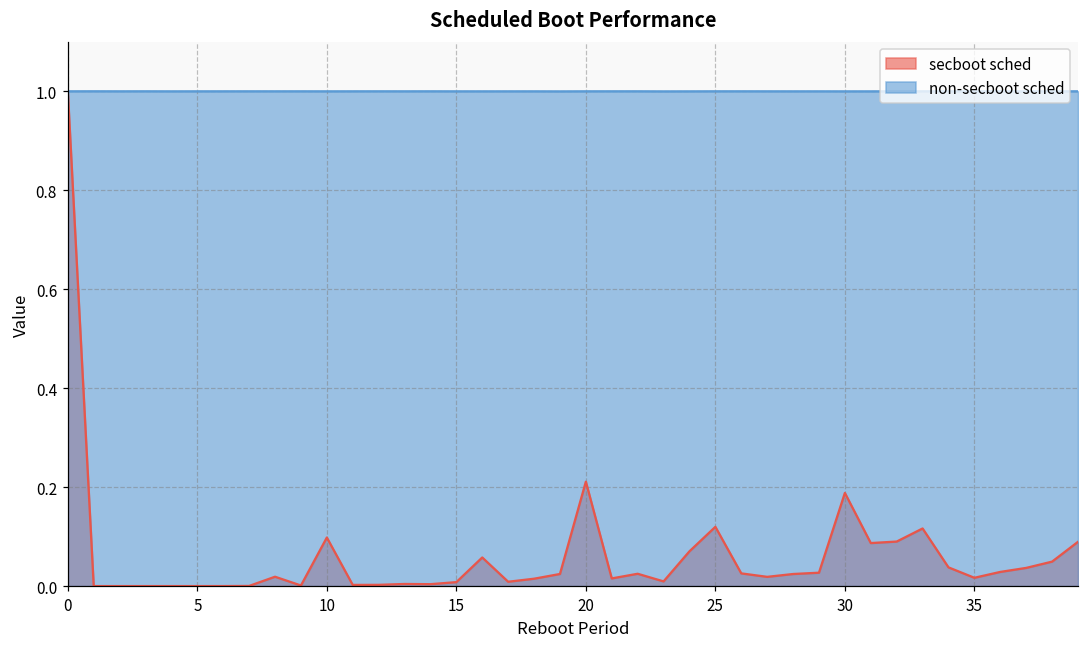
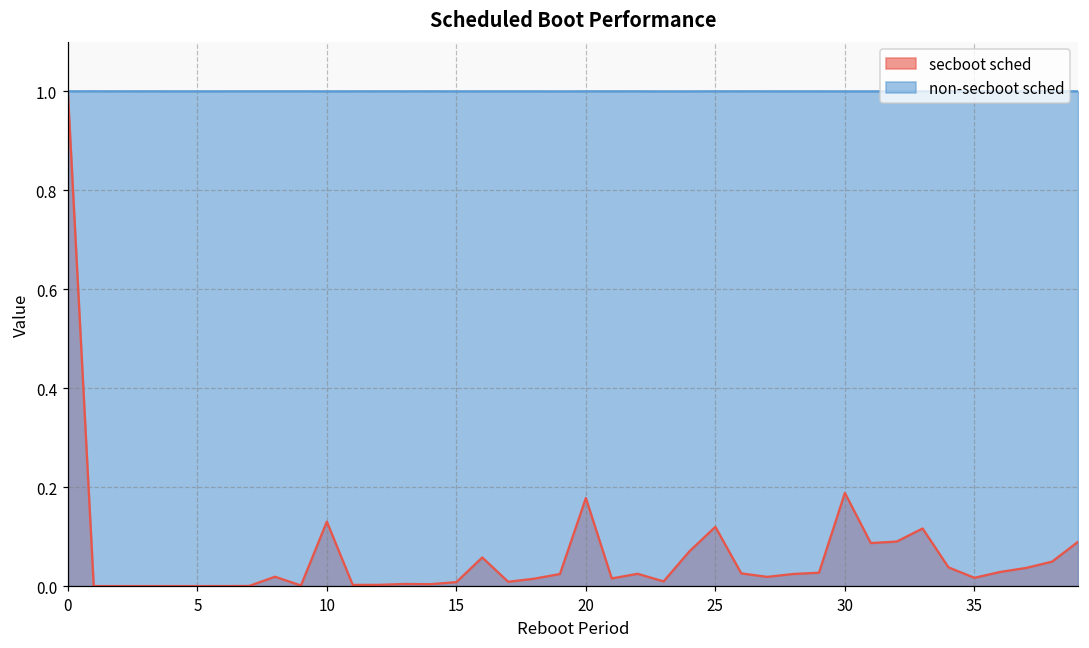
secboot sched, 10: 0.10 -> 0.13
secboot sched, 20: 0.21 -> 0.18
